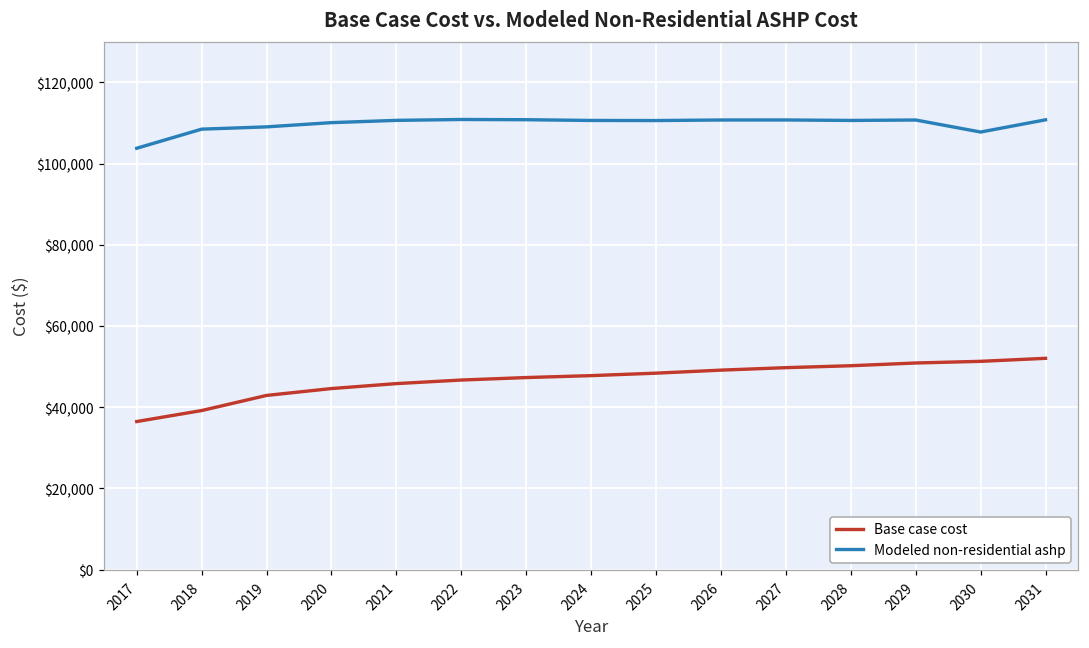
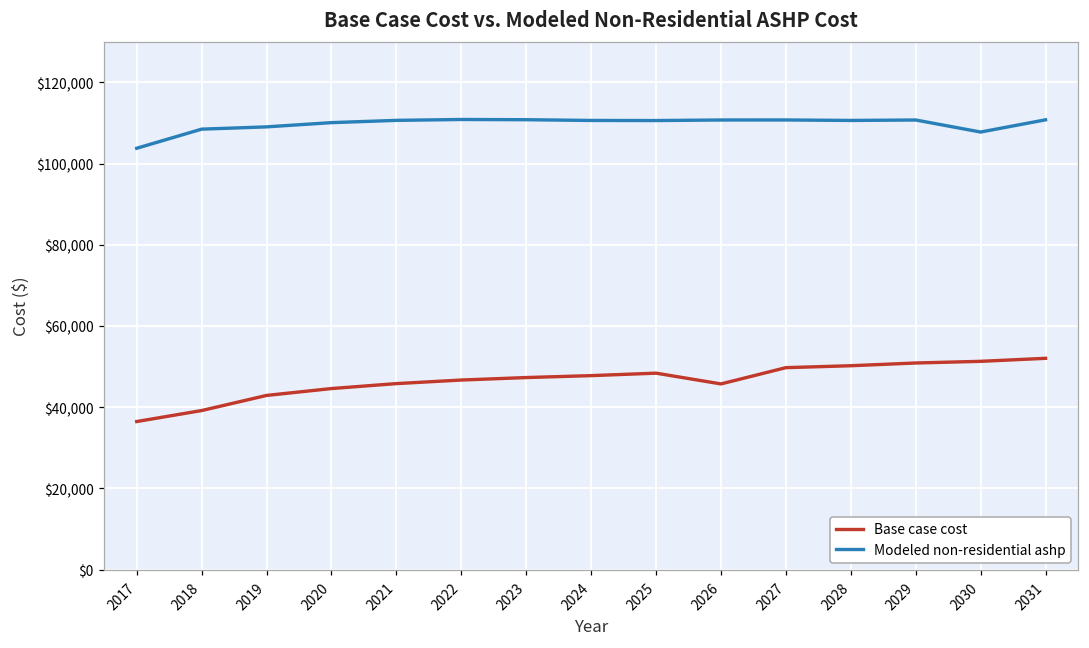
Base case cost, 2026: $49,000 -> $46,000
